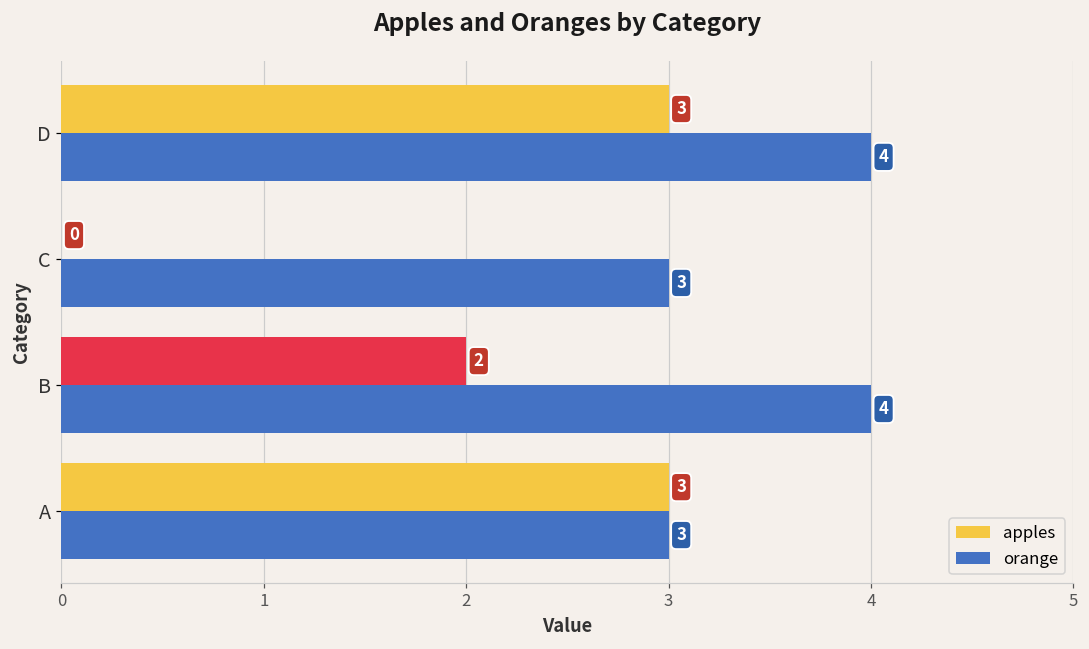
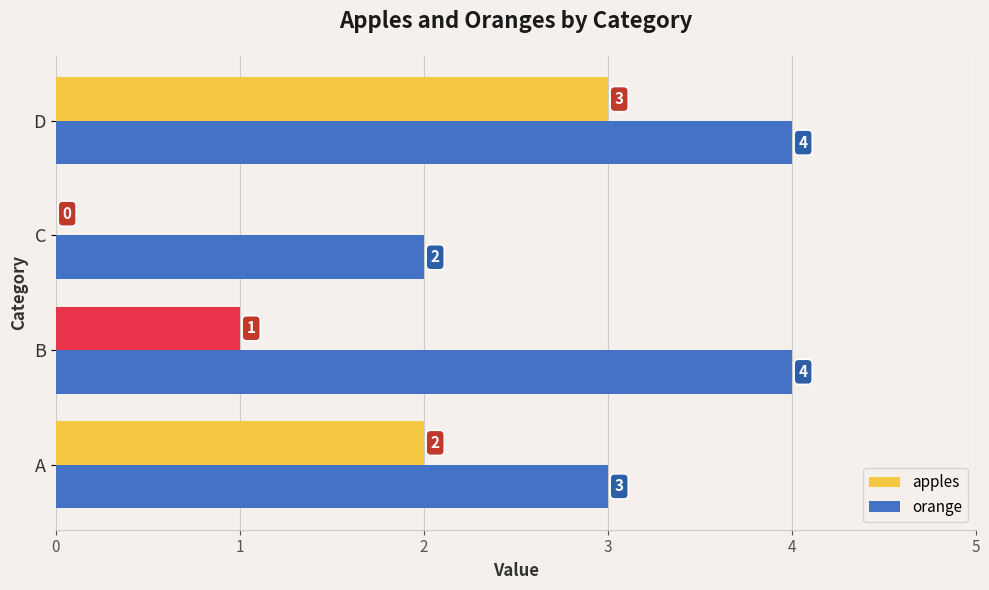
orange, C: 3 -> 2
apples, B: 2 -> 1
apples, A: 3 -> 2
